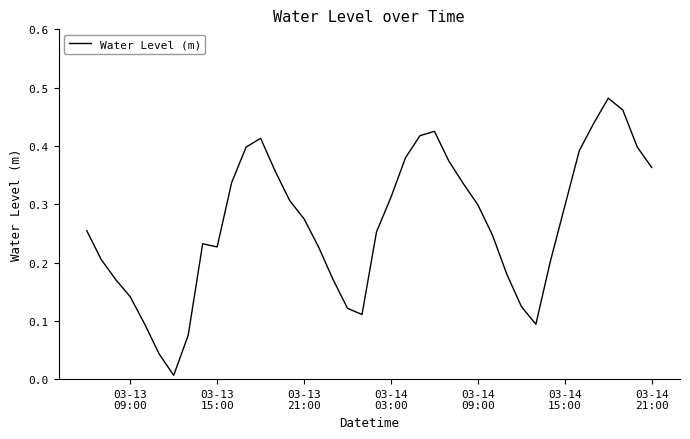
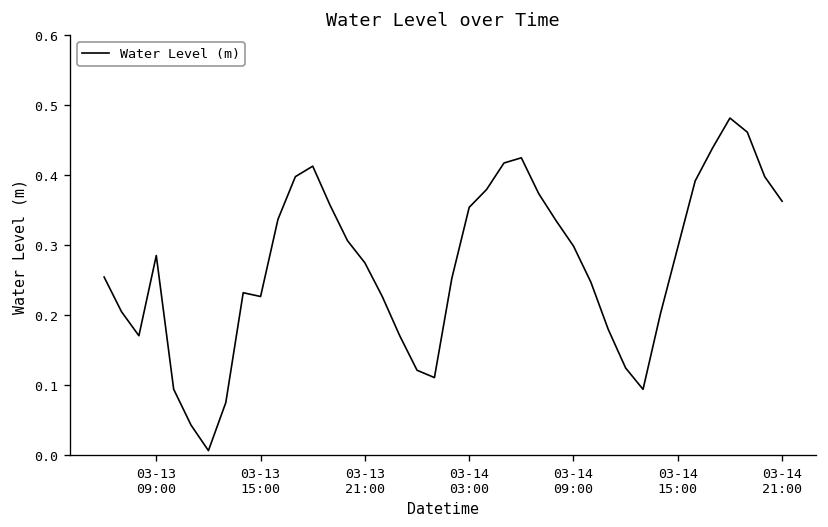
03-13 09:00: 0.14 -> 0.29
03-14 03:00: 0.31 -> 0.35
